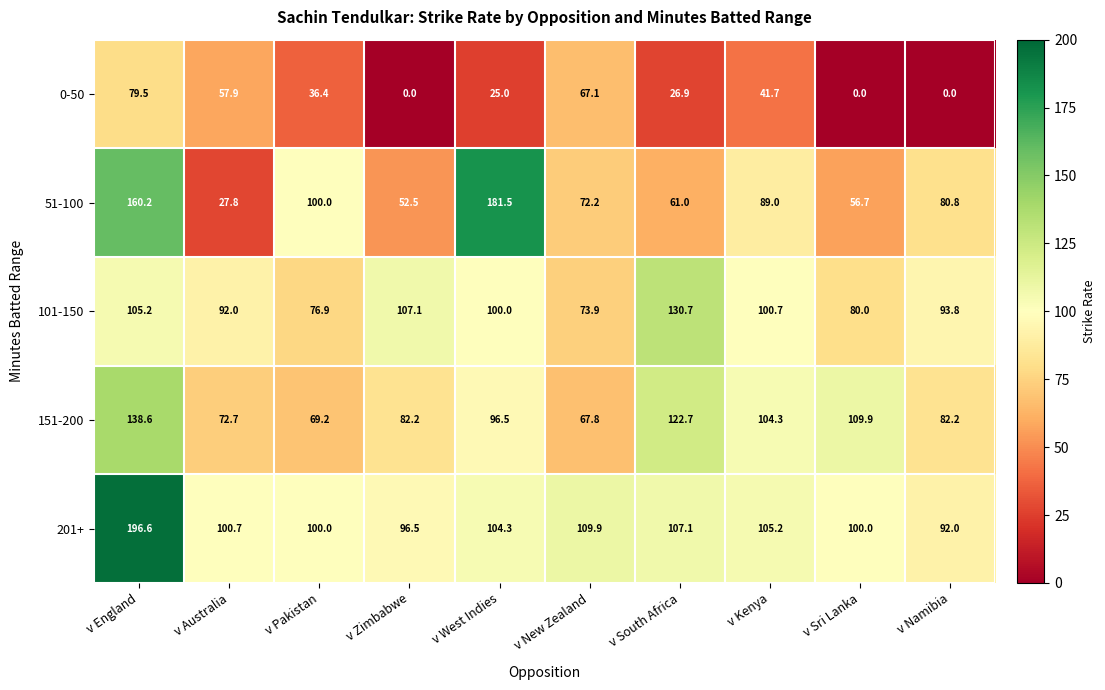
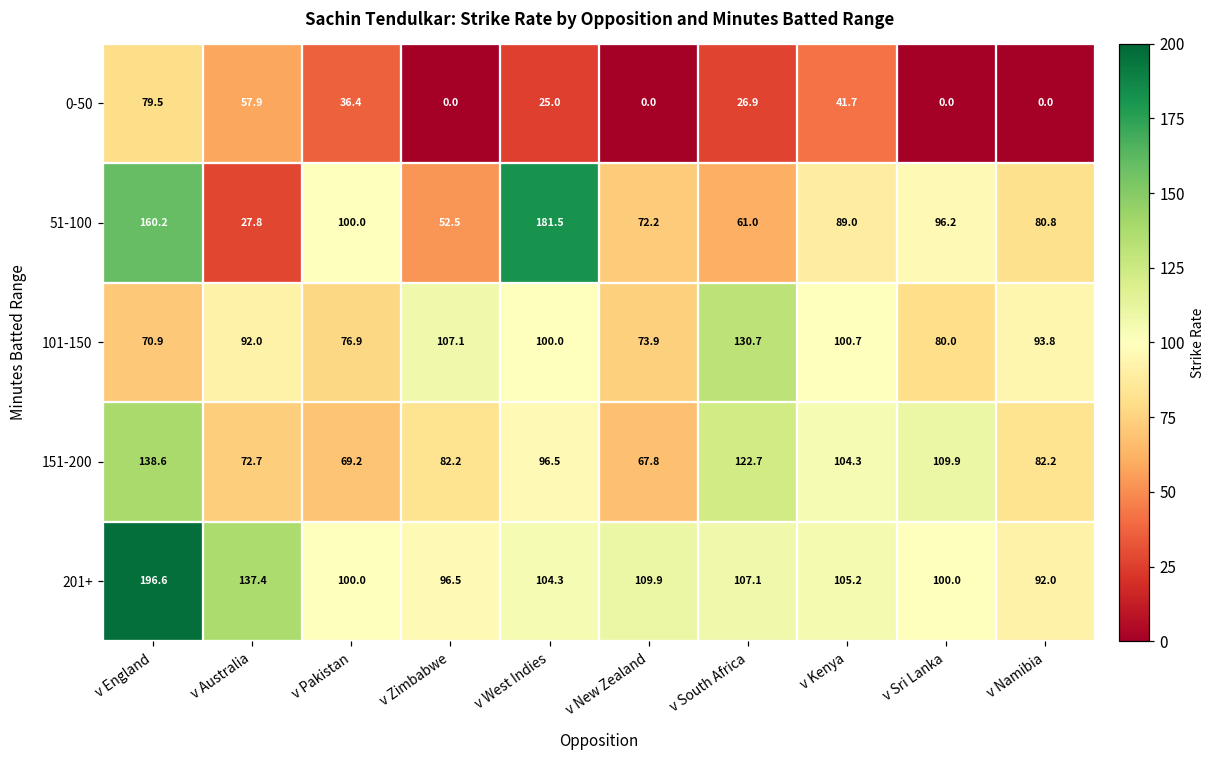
0-50, v New Zealand: 67.1 -> 0.0
51-100, v Sri Lanka: 56.7 -> 96.2
101-150, v England: 105.2 -> 70.9
201+, v Australia: 100.7 -> 137.4
